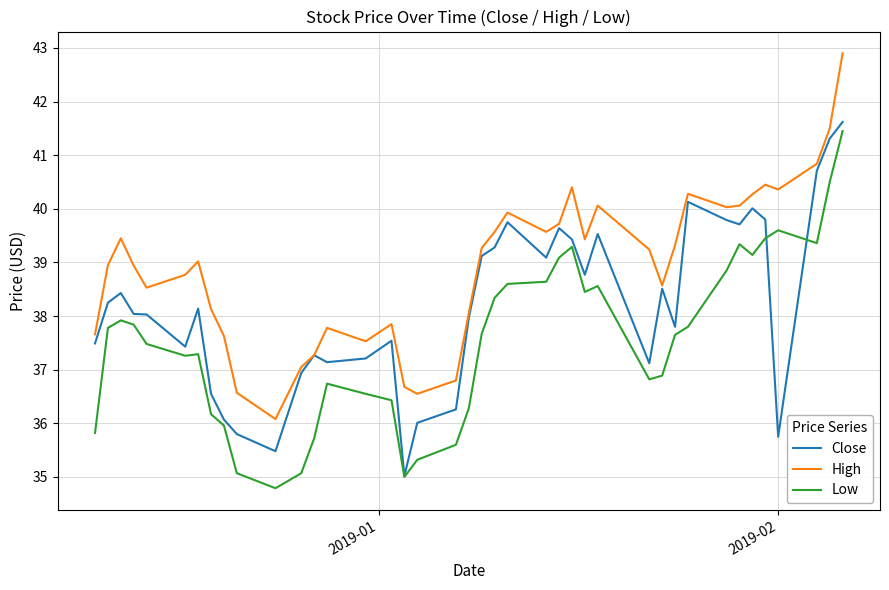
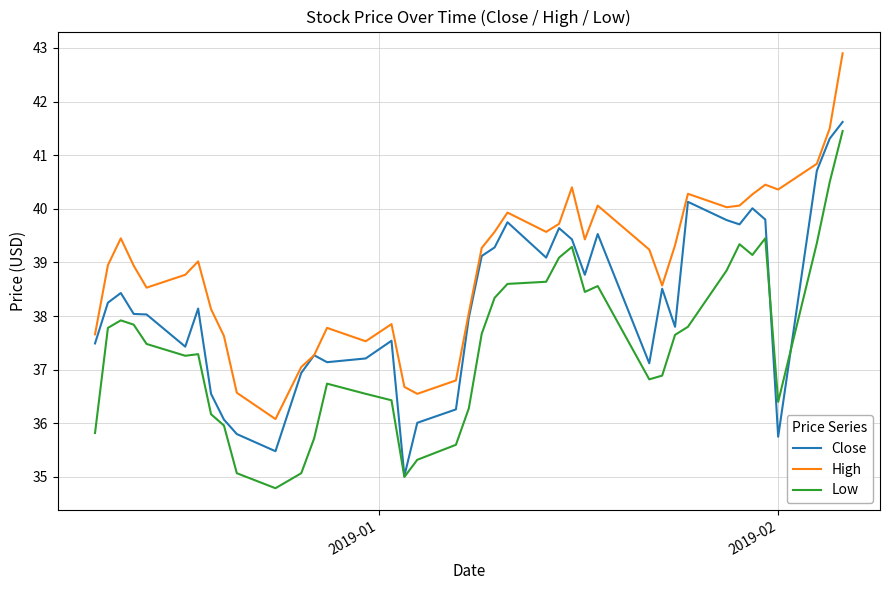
Low, 2019-02: 39.6 -> 36.4
